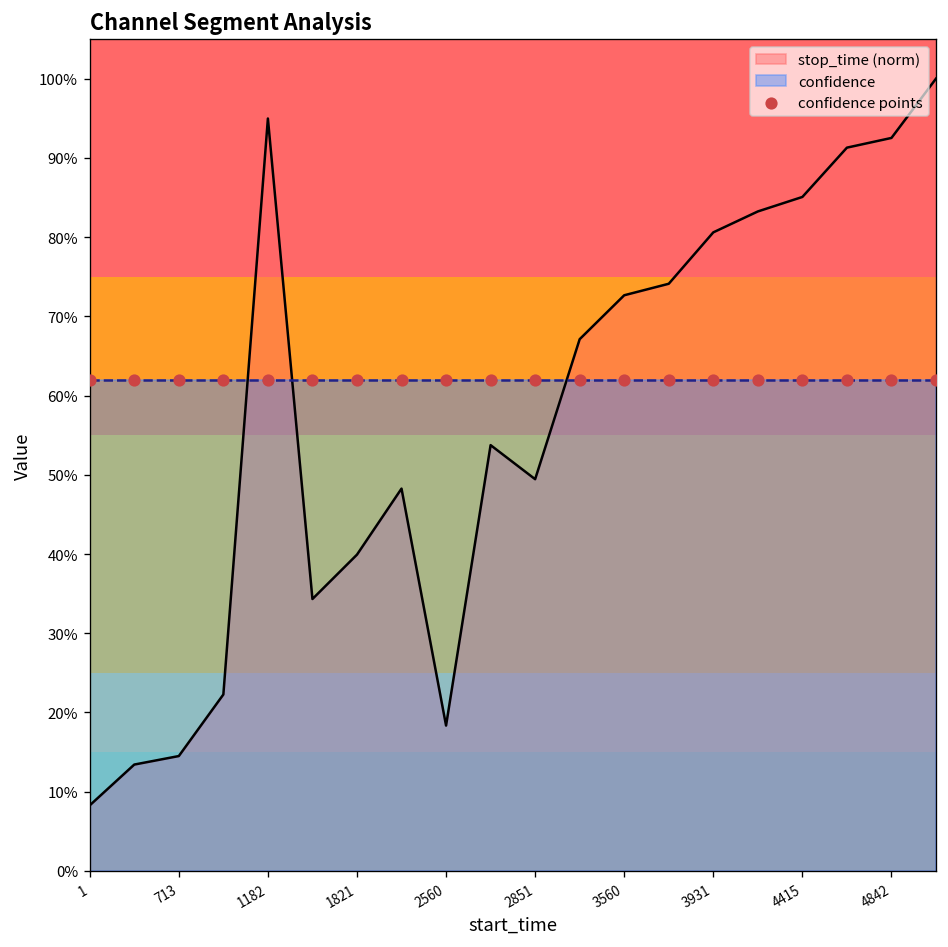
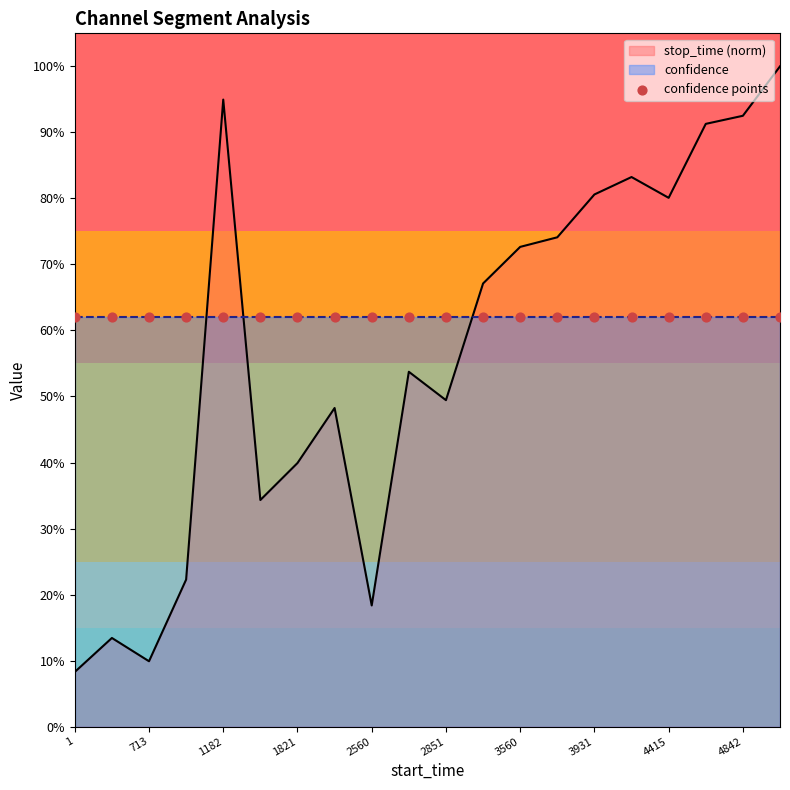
stop_time (norm), 713: 15% -> 10%
stop_time (norm), 4415: 85% -> 80%
